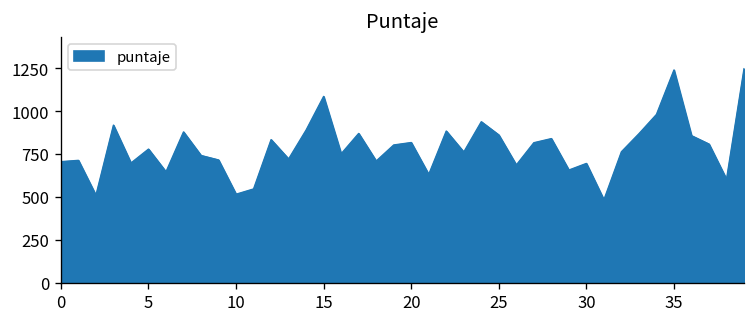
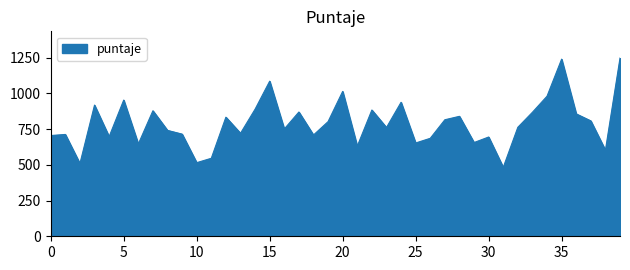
5: 780 -> 950
20: 820 -> 1010
25: 860 -> 650
